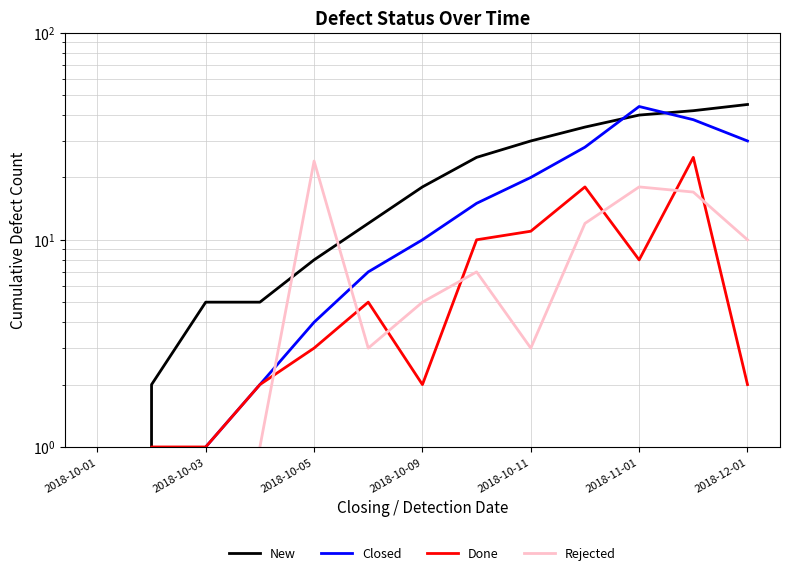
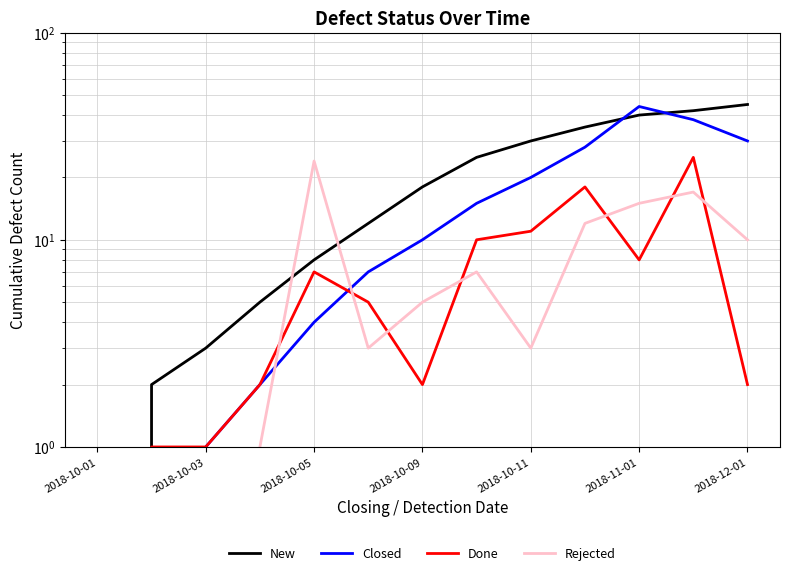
New, 2018-10-03: 5 -> 3
Done, 2018-10-05: 3 -> 7
Rejected, 2018-11-01: 18 -> 15
